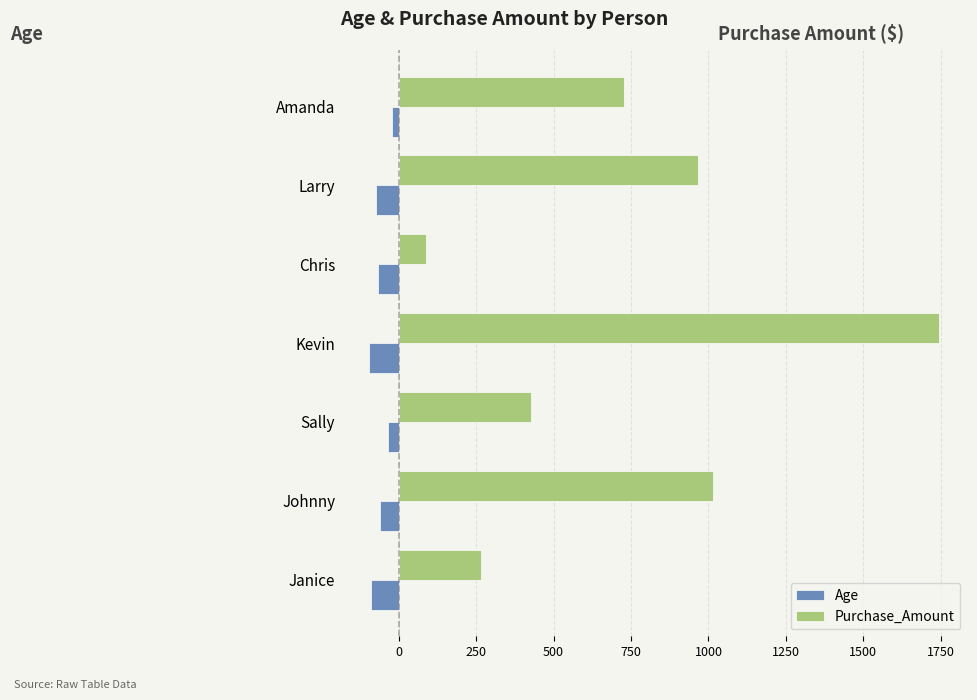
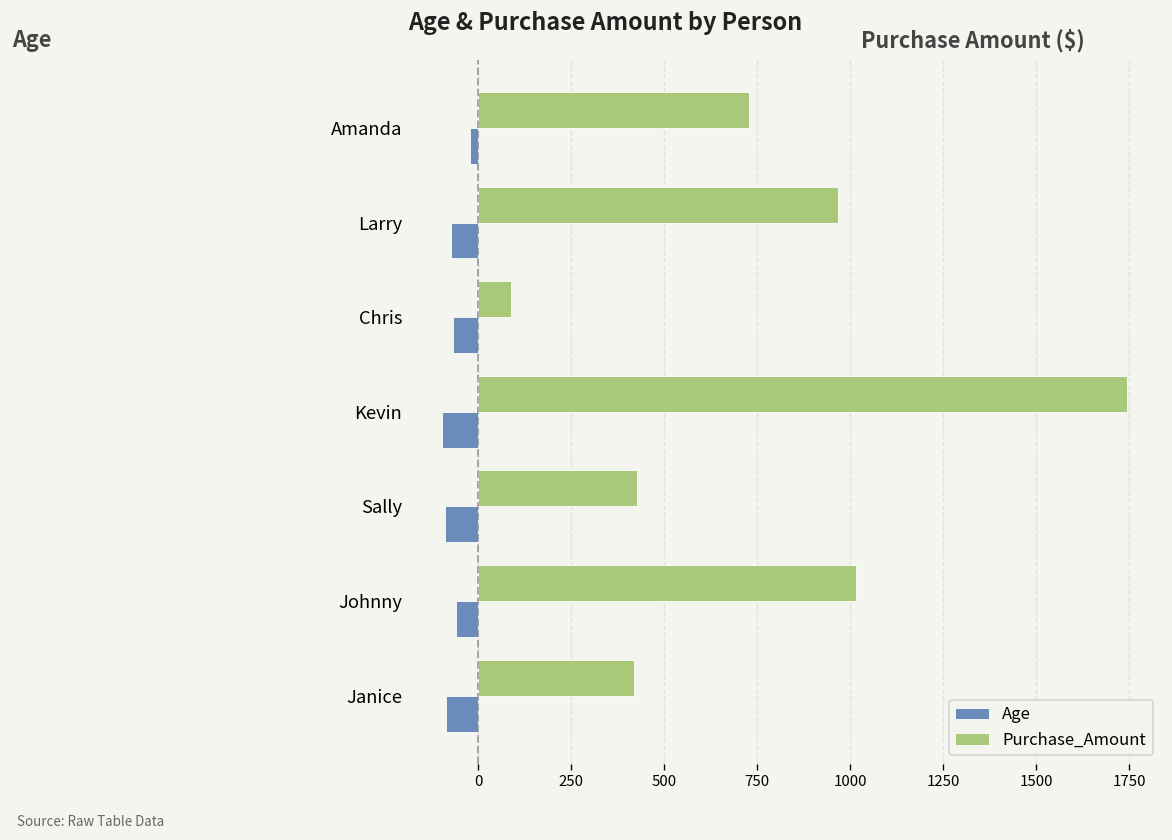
Age, Sally: -40 -> -90
Purchase_Amount, Janice: 270 -> 420
